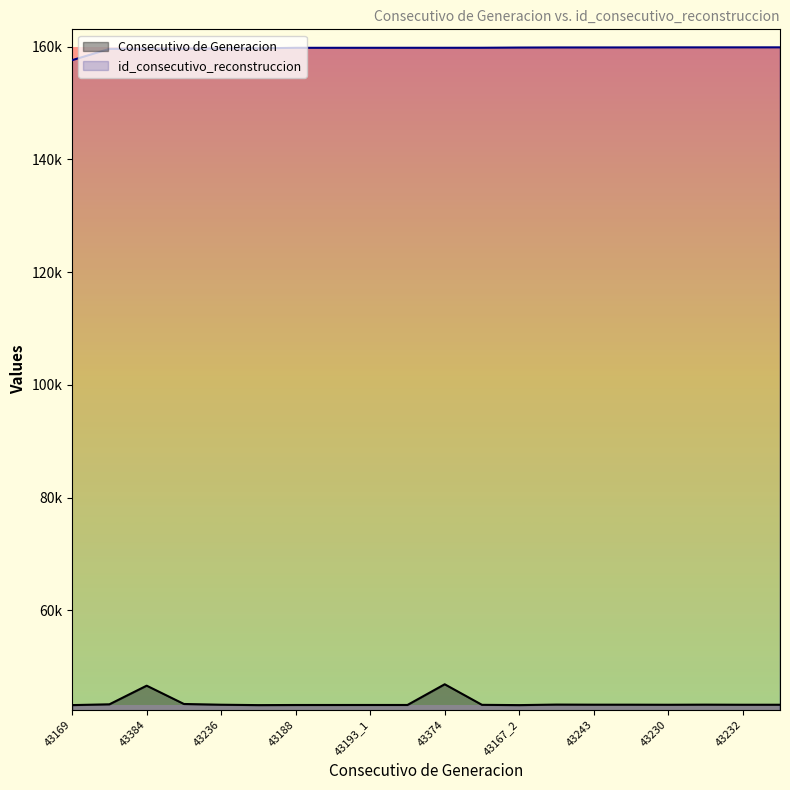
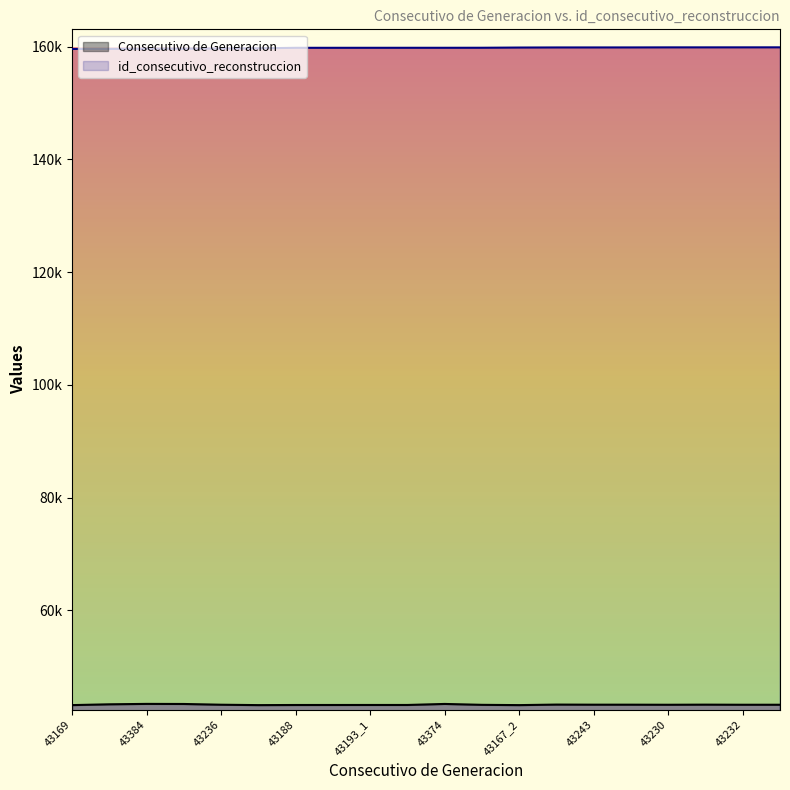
id_consecutivo_reconstruccion, 43169: 158000 -> 160000
Consecutivo de Generacion, 43384: 47000 -> 43000
Consecutivo de Generacion, 43374: 47000 -> 43000
